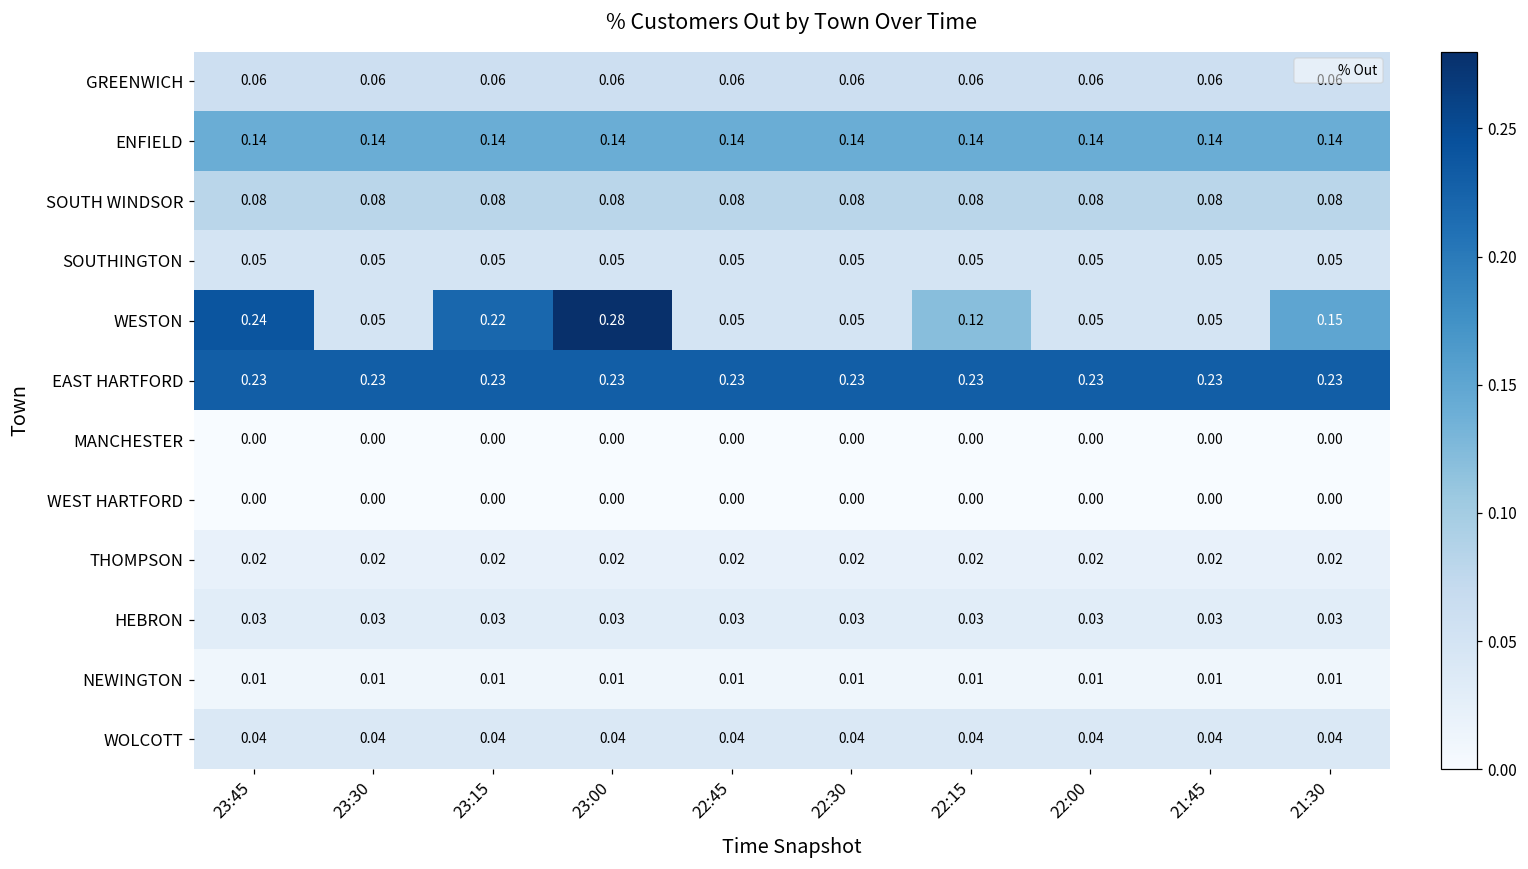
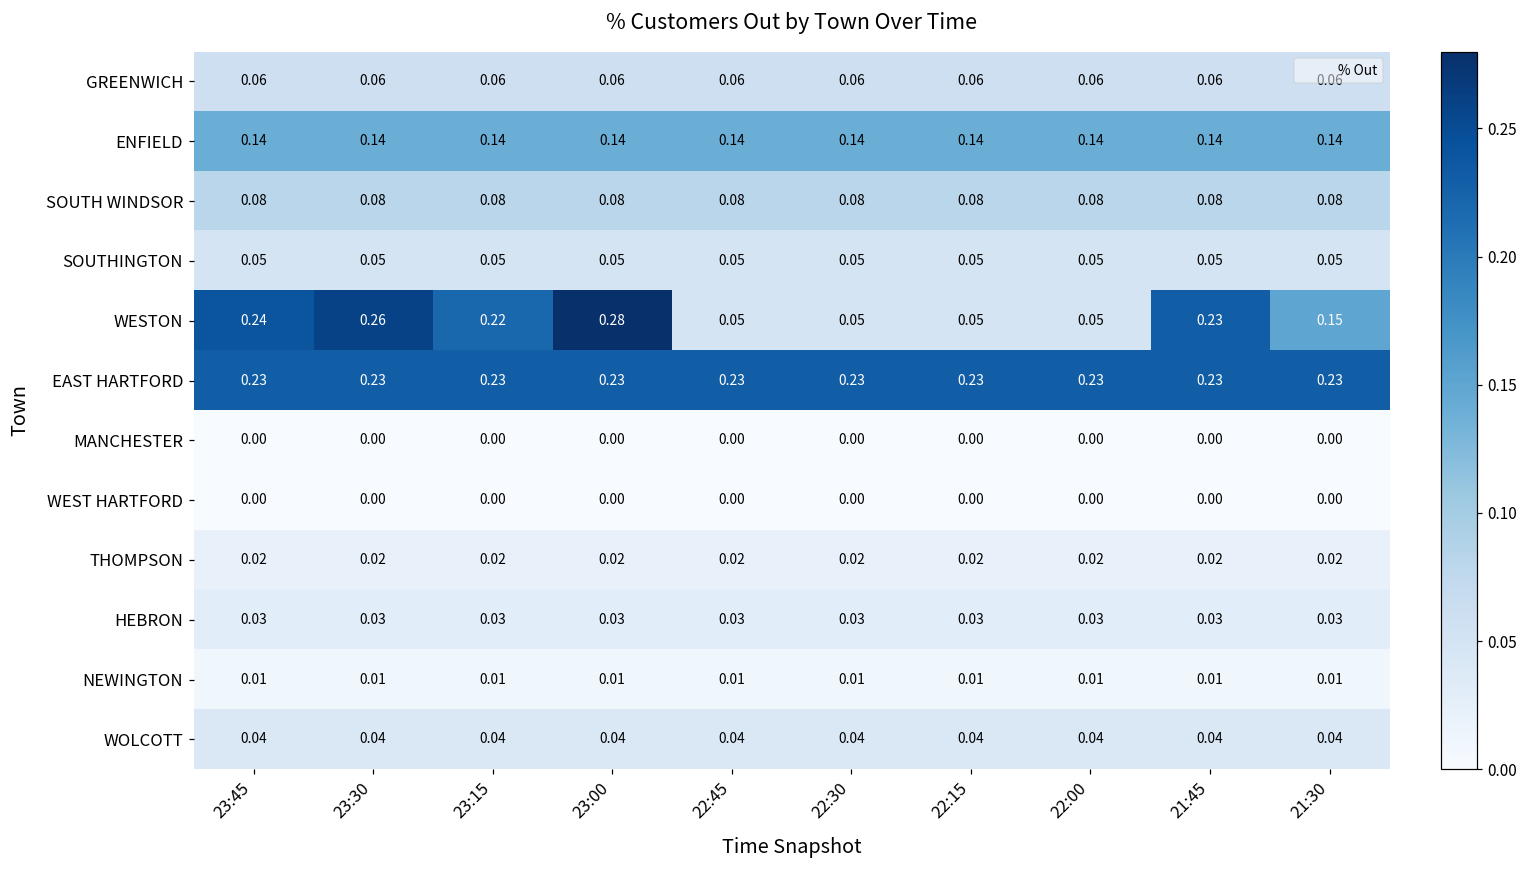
WESTON, 23:30: 0.05 -> 0.26
WESTON, 22:15: 0.12 -> 0.05
WESTON, 21:45: 0.05 -> 0.23
